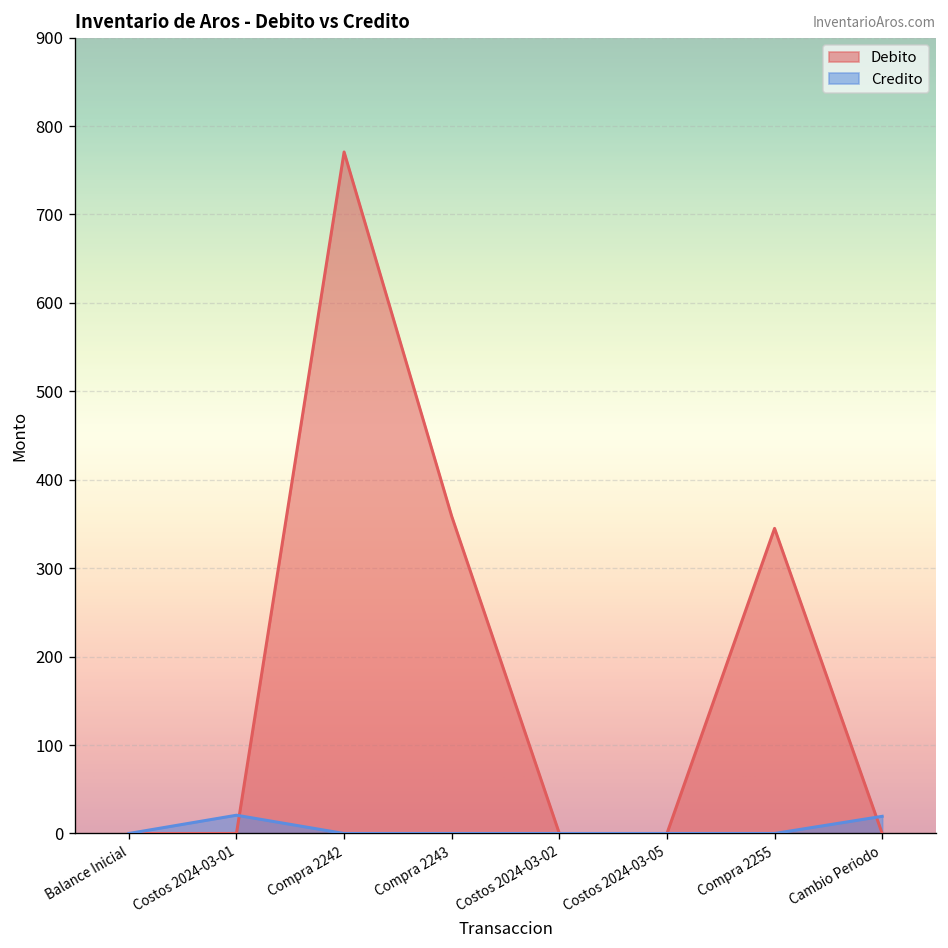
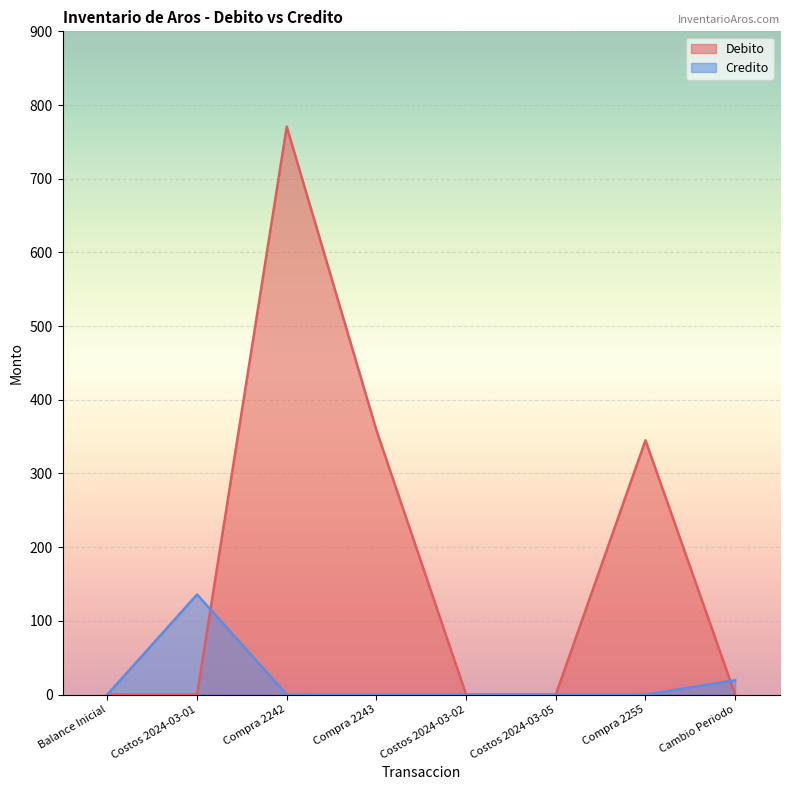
Credito, Costos 2024-03-01: 20 -> 140
